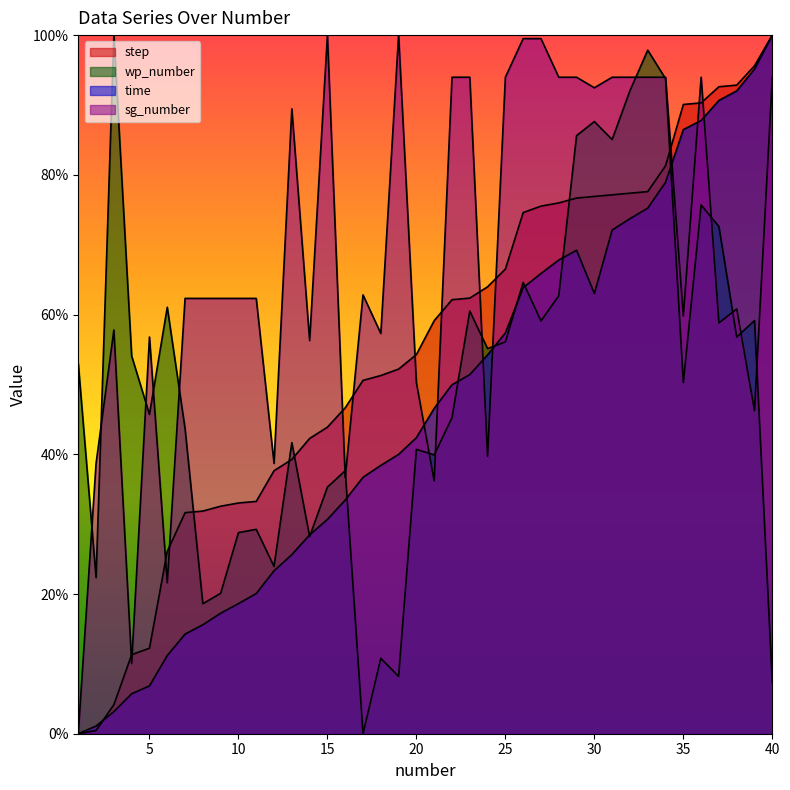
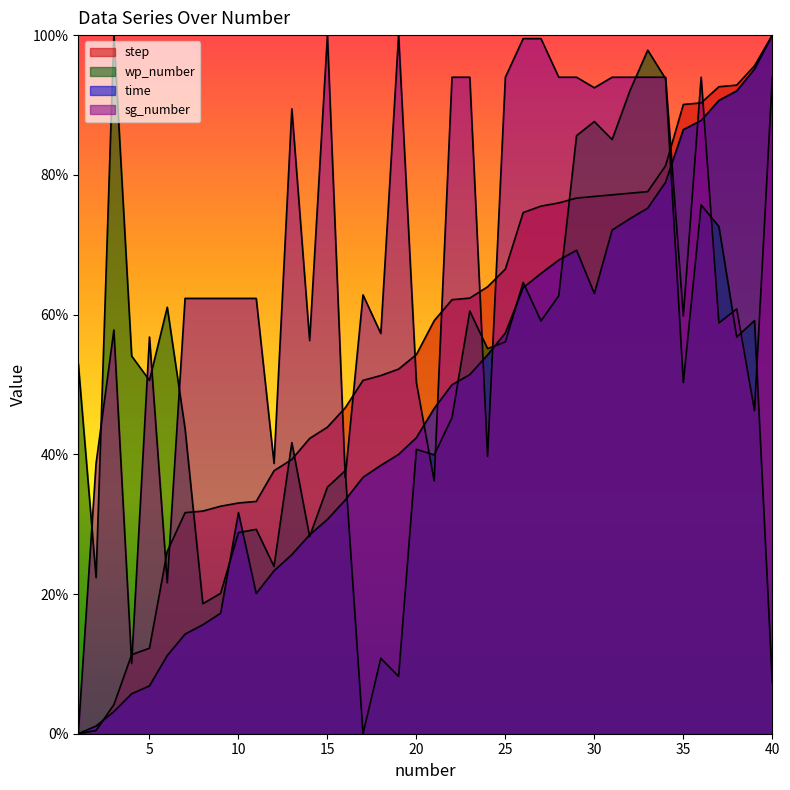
wp_number, 5: 46% -> 51%
time, 10: 19% -> 32%
